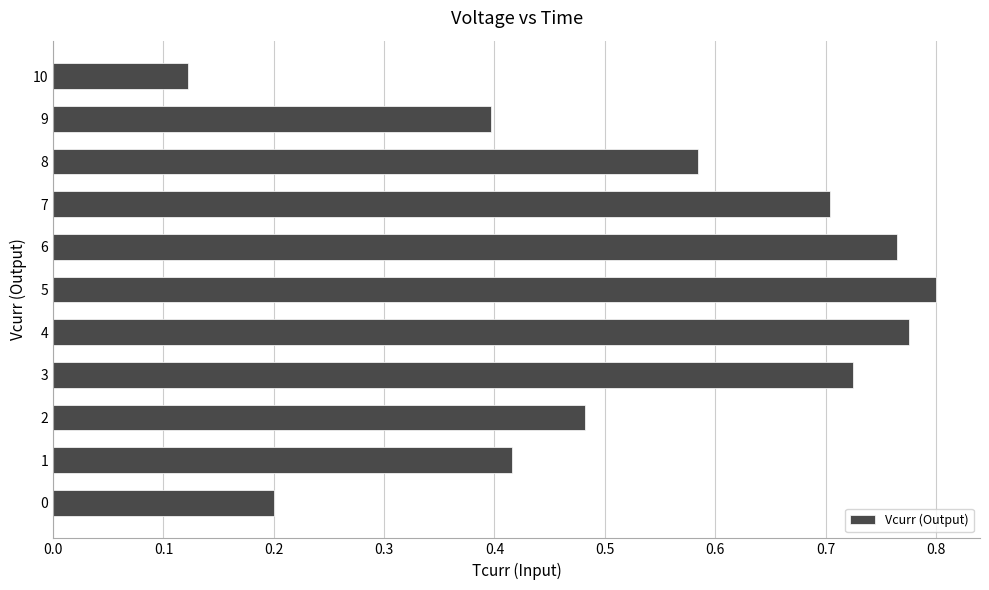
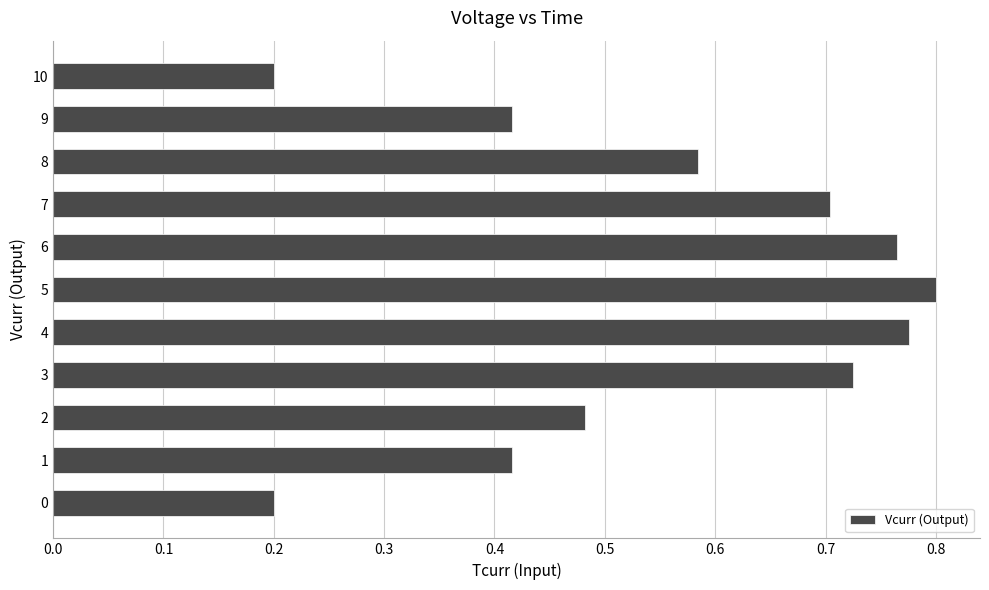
10: 0.123 -> 0.200
9: 0.397 -> 0.416
